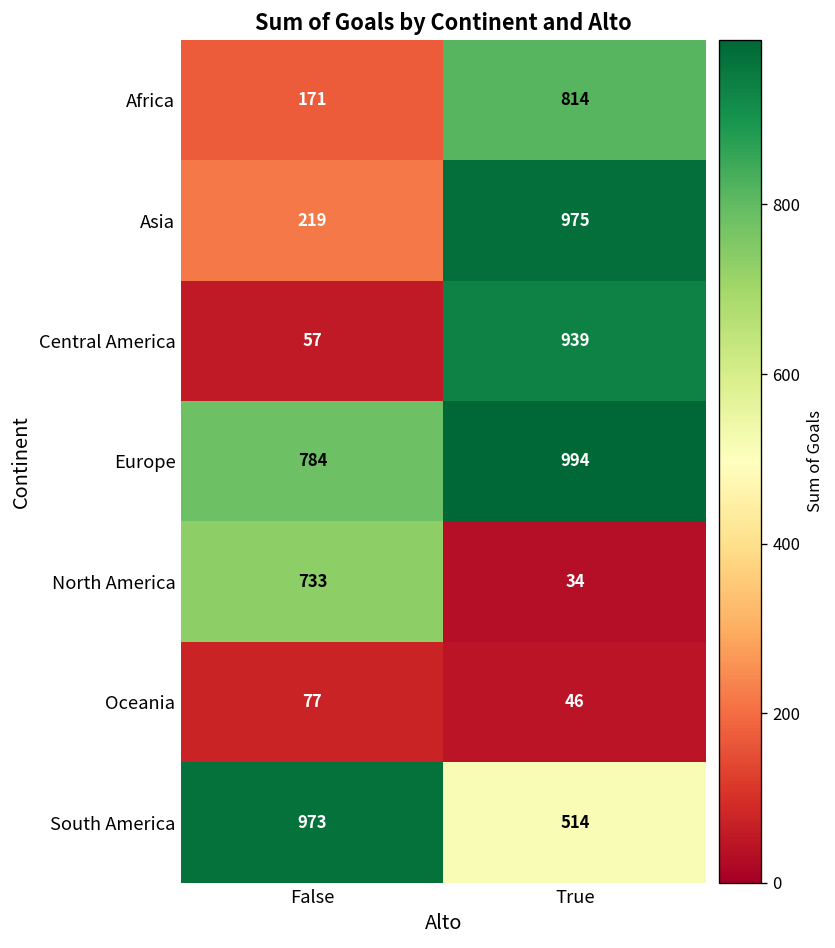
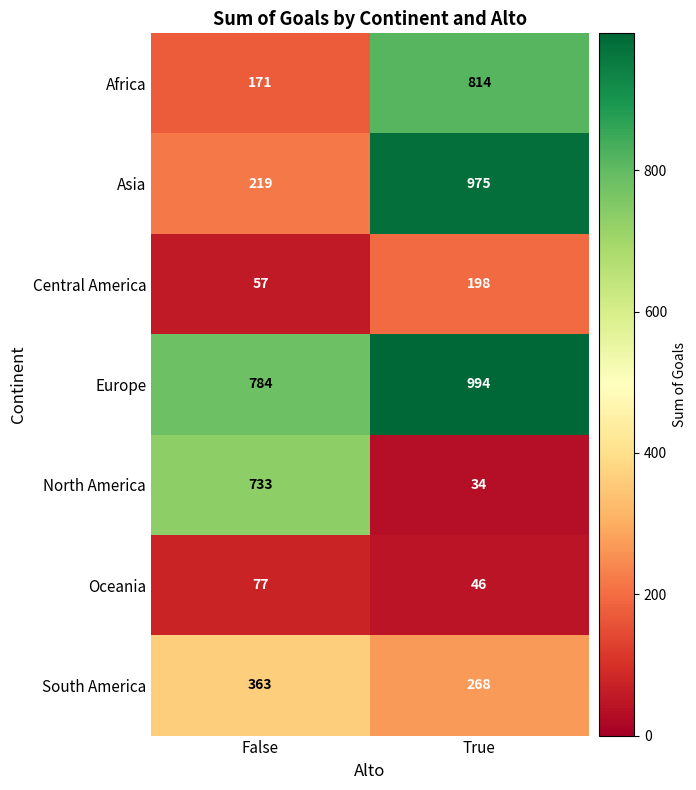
Central America, True: 939 -> 198
South America, False: 973 -> 363
South America, True: 514 -> 268
